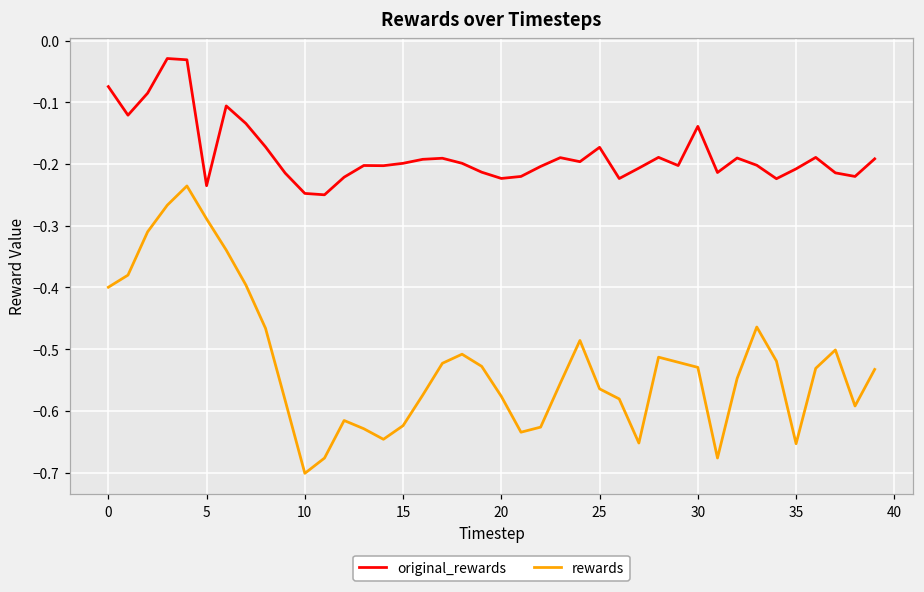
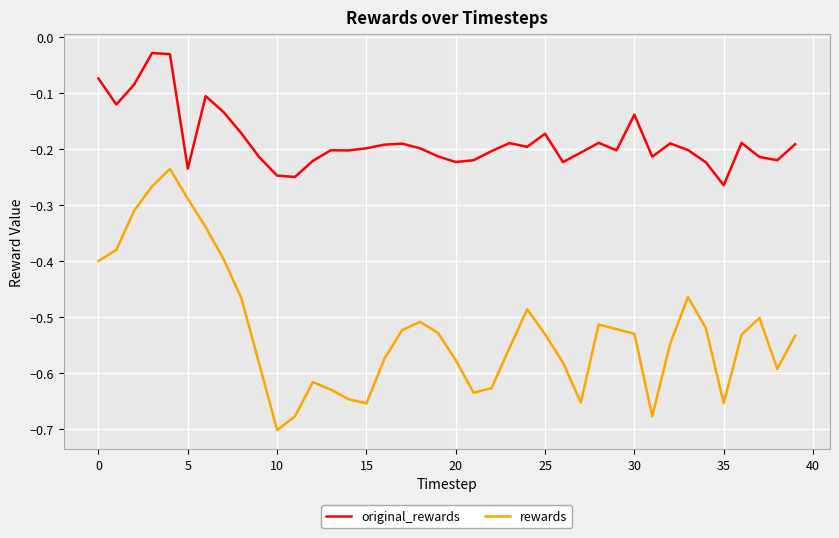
rewards, 15: -0.62 -> -0.65
rewards, 25: -0.56 -> -0.53
original_rewards, 35: -0.21 -> -0.26
